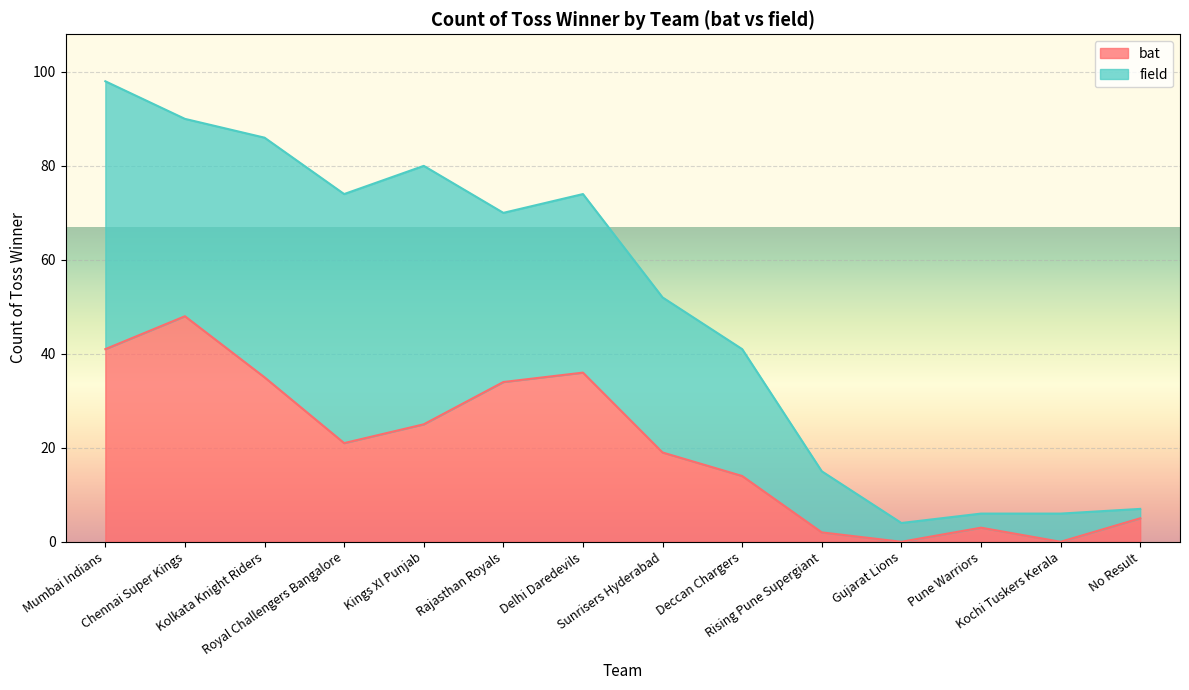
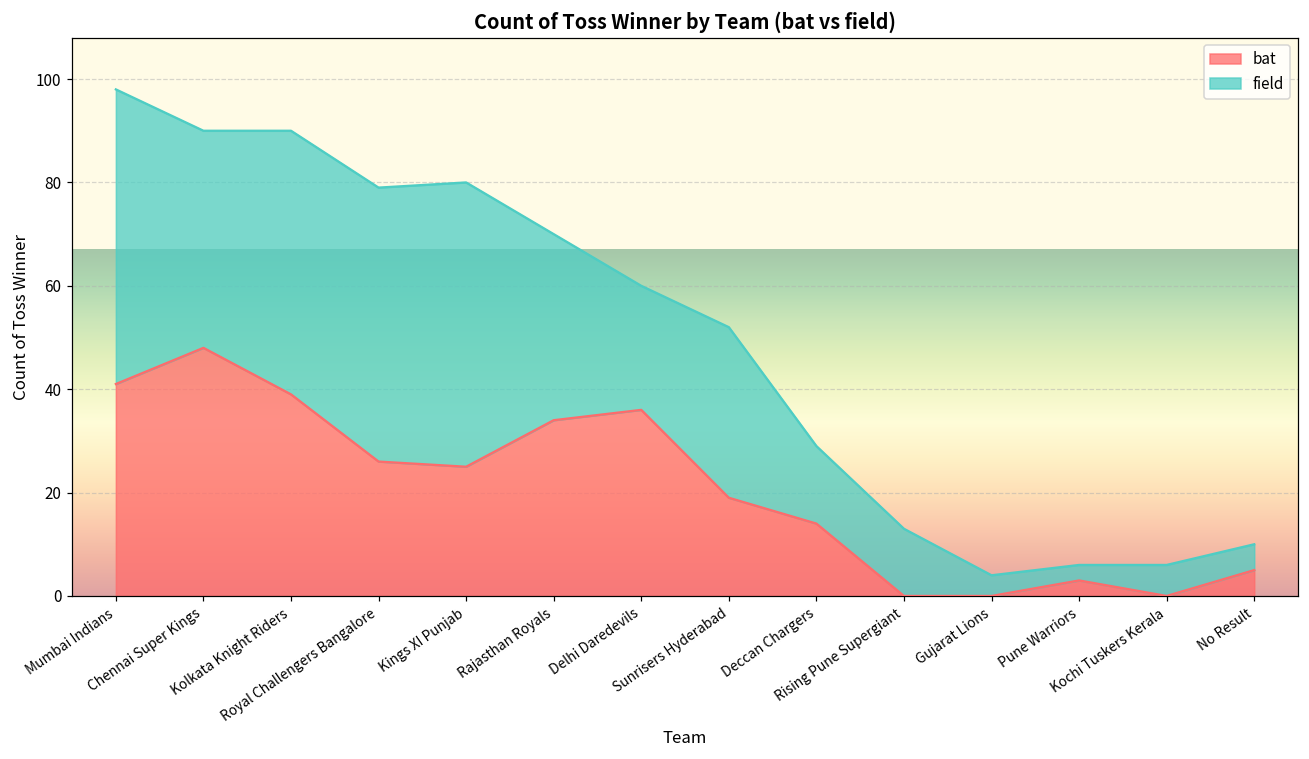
bat, Kolkata Knight Riders: 35 -> 39
bat, Royal Challengers Bangalore: 21 -> 26
field, Delhi Daredevils: 38 -> 24
field, Deccan Chargers: 27 -> 15
bat, Rising Pune Supergiant: 2 -> 0
field, No Result: 2 -> 5
